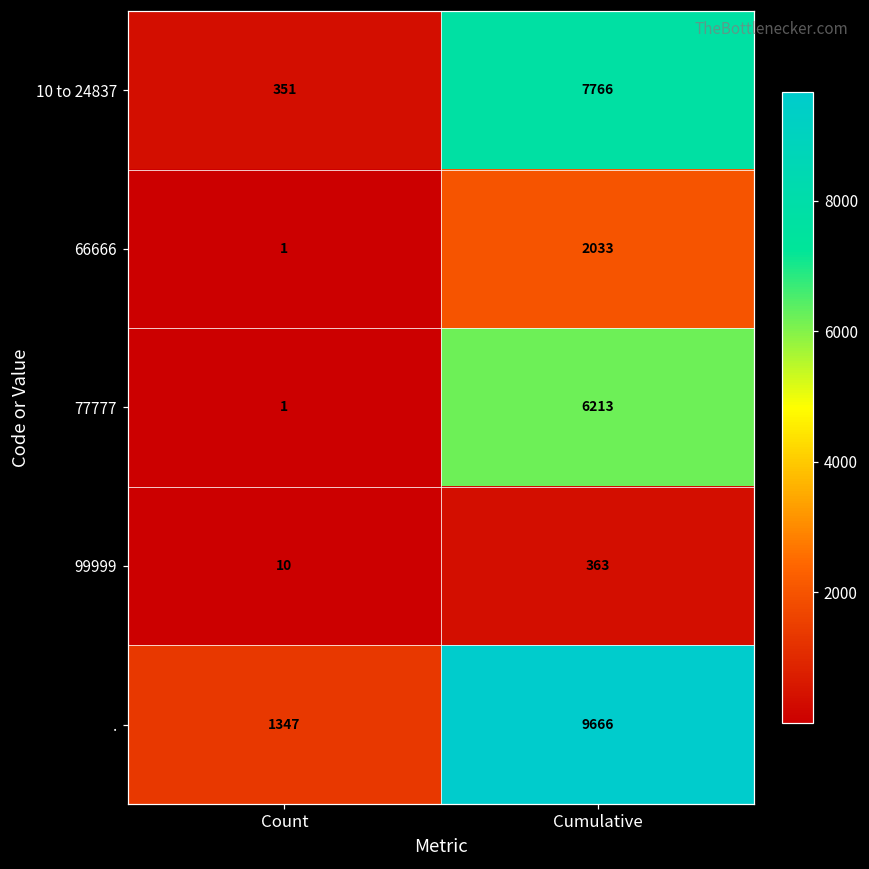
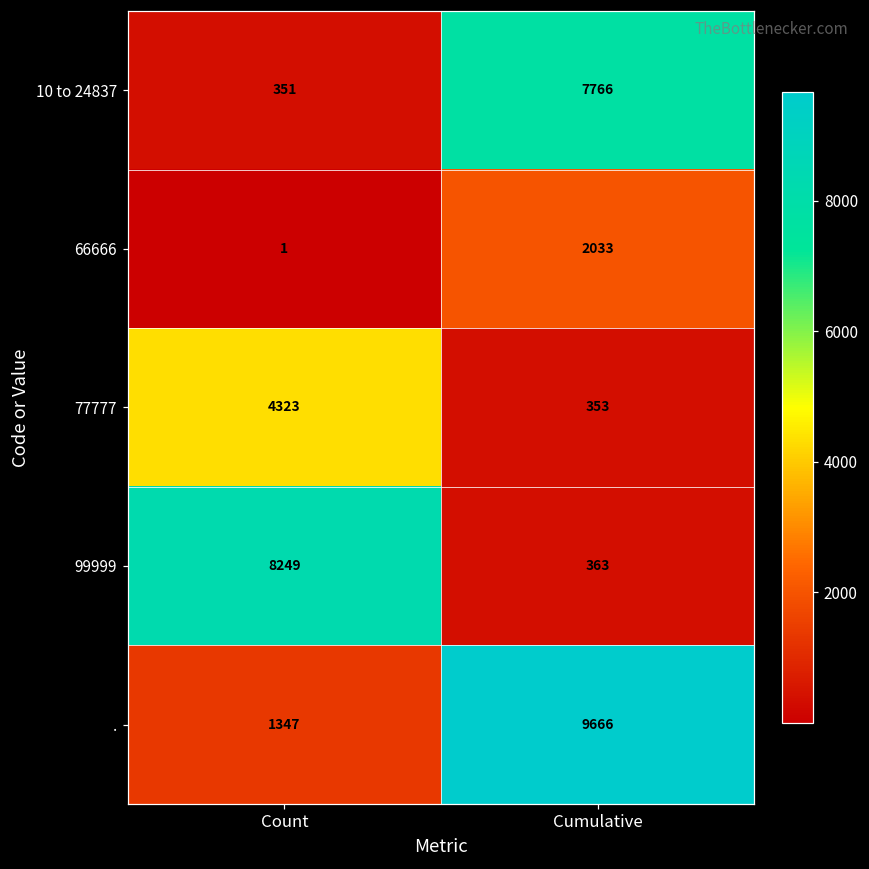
77777, Count: 1 -> 4323
77777, Cumulative: 6213 -> 353
99999, Count: 10 -> 8249
